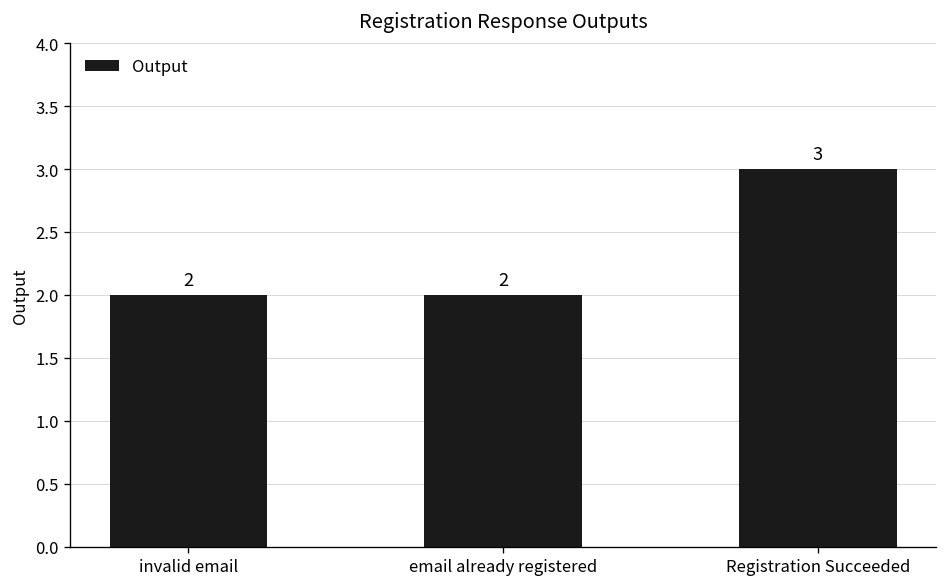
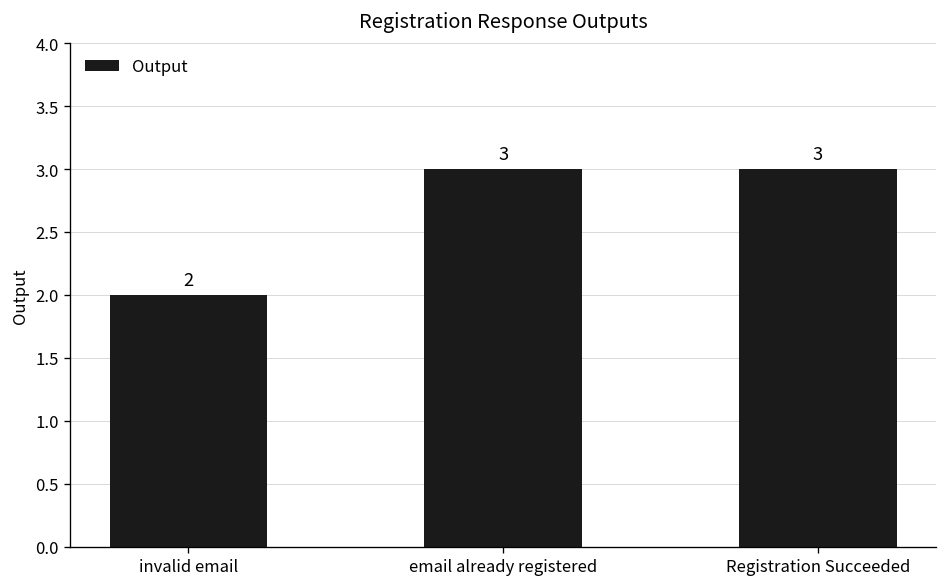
email already registered: 2 -> 3
